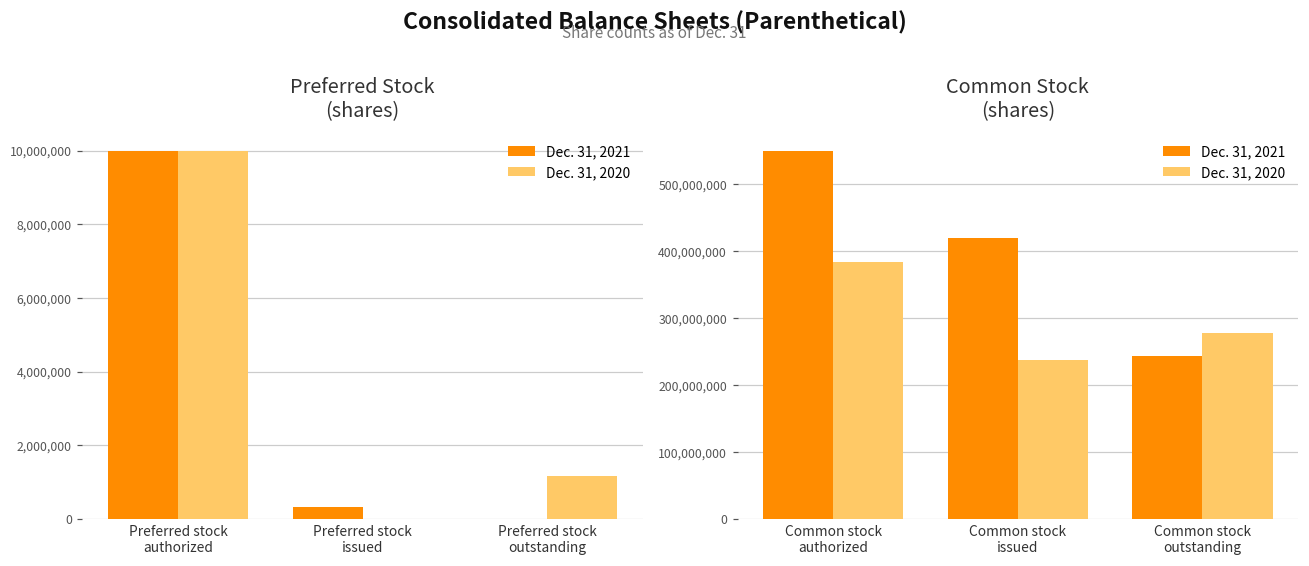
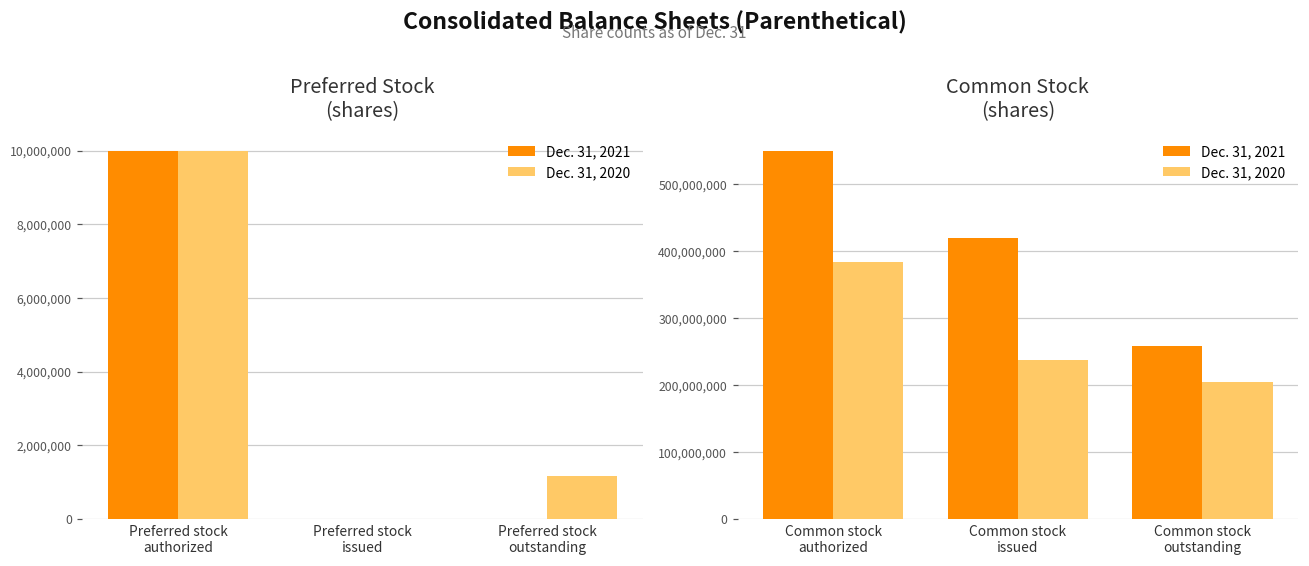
Preferred Stock (shares), Dec. 31, 2021, Preferred stock issued: 300,000 -> 0
Common Stock (shares), Dec. 31, 2021, Common stock outstanding: 240,000,000 -> 260,000,000
Common Stock (shares), Dec. 31, 2020, Common stock outstanding: 280,000,000 -> 200,000,000
